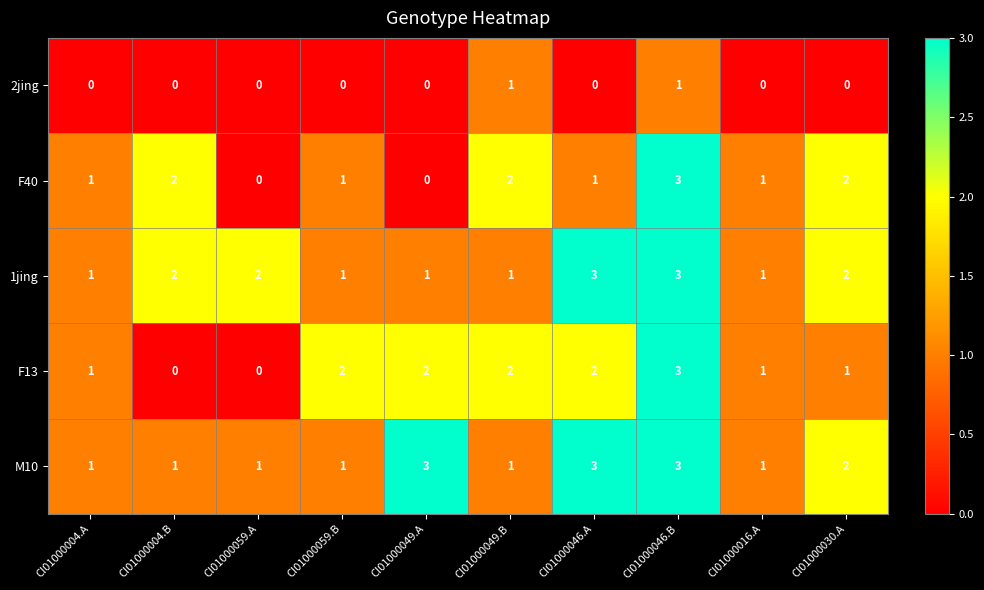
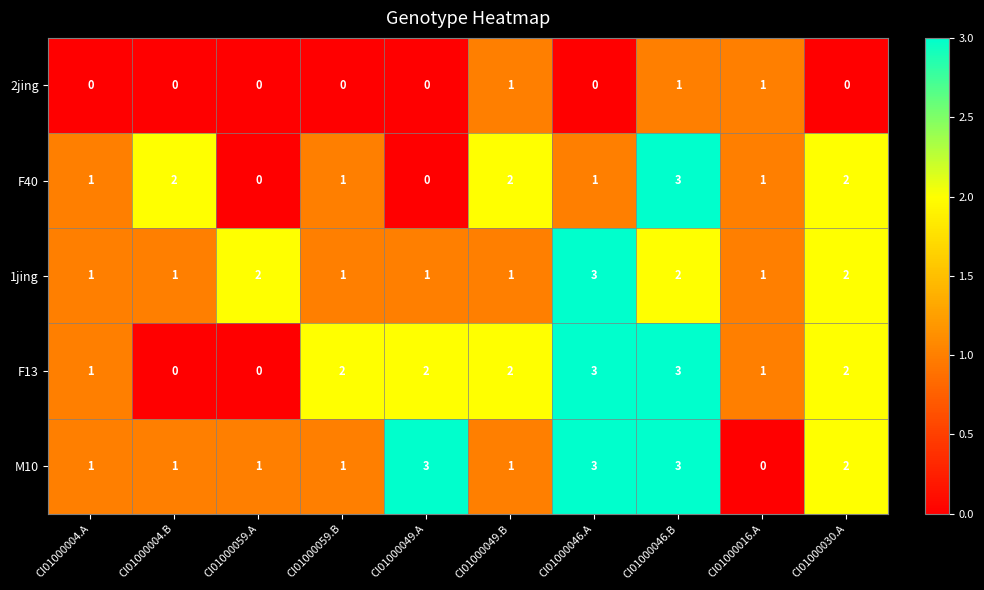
2jing, CI01000016.A: 0 -> 1
1jing, CI01000004.B: 2 -> 1
1jing, CI01000046.B: 3 -> 2
F13, CI01000046.A: 2 -> 3
F13, CI01000030.A: 1 -> 2
M10, CI01000016.A: 1 -> 0
